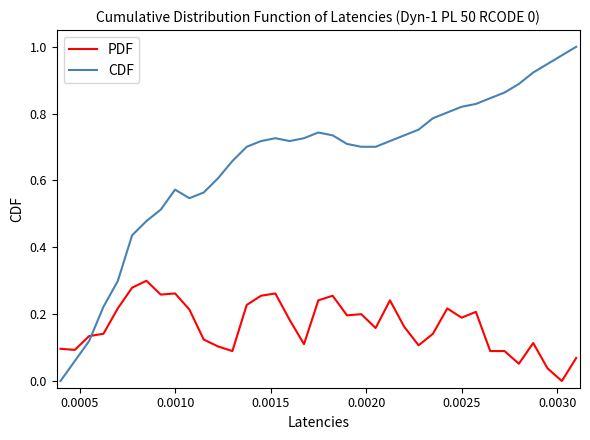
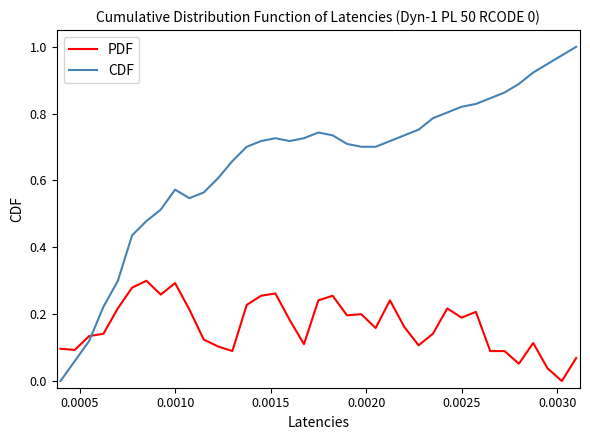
PDF, 0.0010: 0.26 -> 0.29
